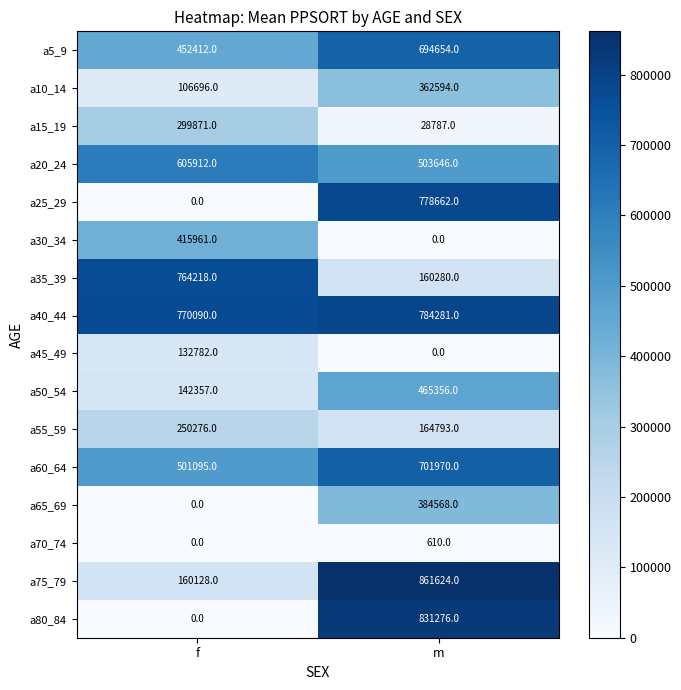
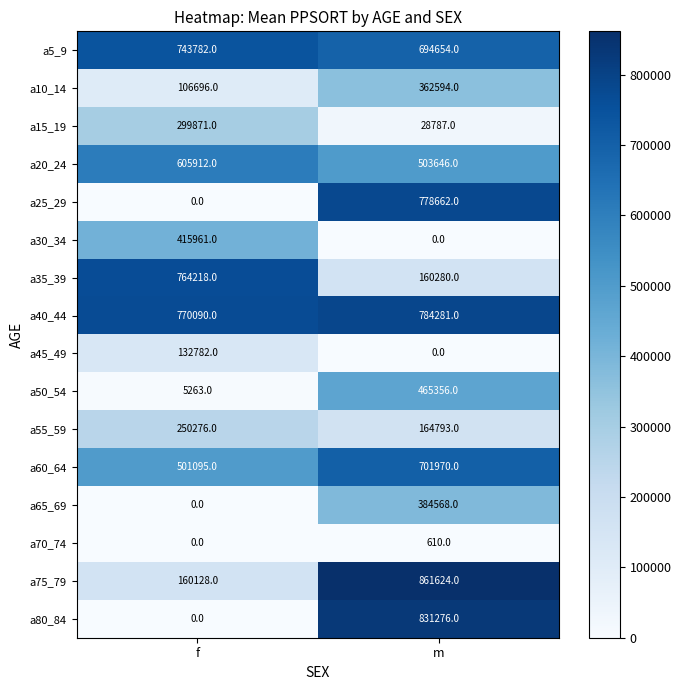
a5_9, f: 452412.0 -> 743782.0
a50_54, f: 142357.0 -> 5263.0
